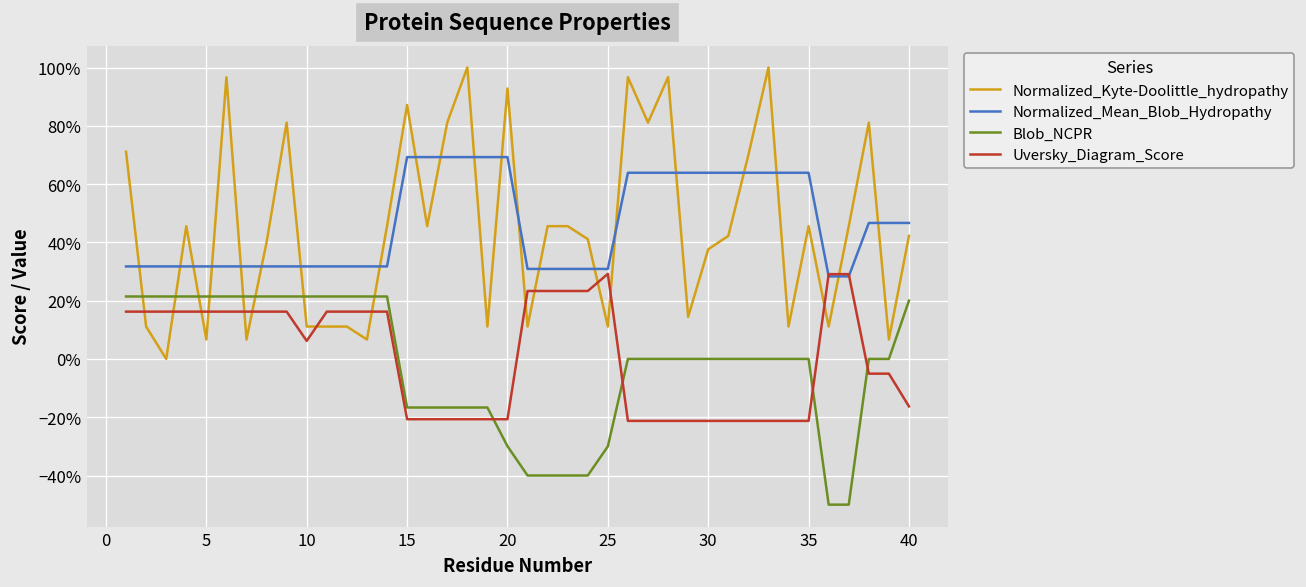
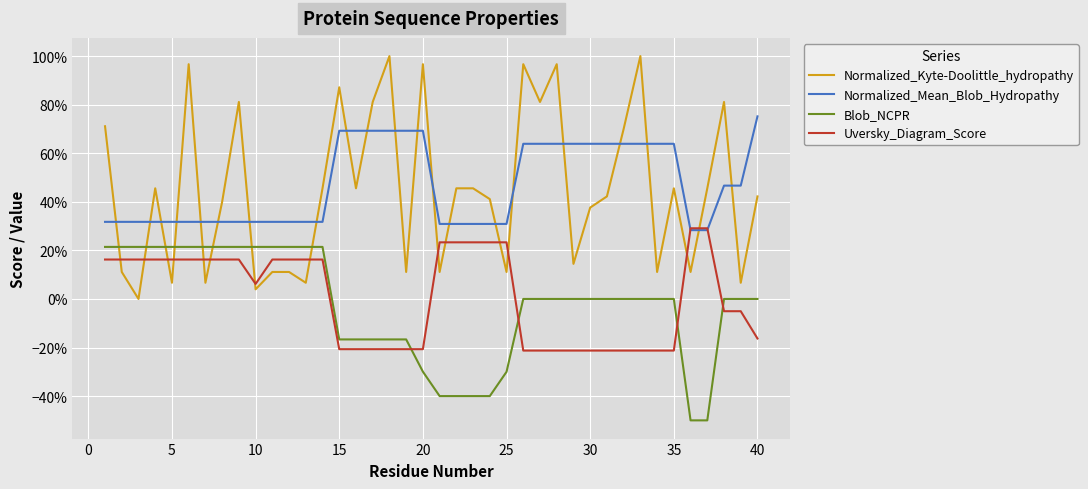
Normalized_Kyte-Doolittle_hydropathy, 10: 11% -> 4%
Normalized_Kyte-Doolittle_hydropathy, 20: 93% -> 97%
Uversky_Diagram_Score, 25: 29% -> 23%
Normalized_Mean_Blob_Hydropathy, 40: 47% -> 75%
Blob_NCPR, 40: 20% -> 0%
